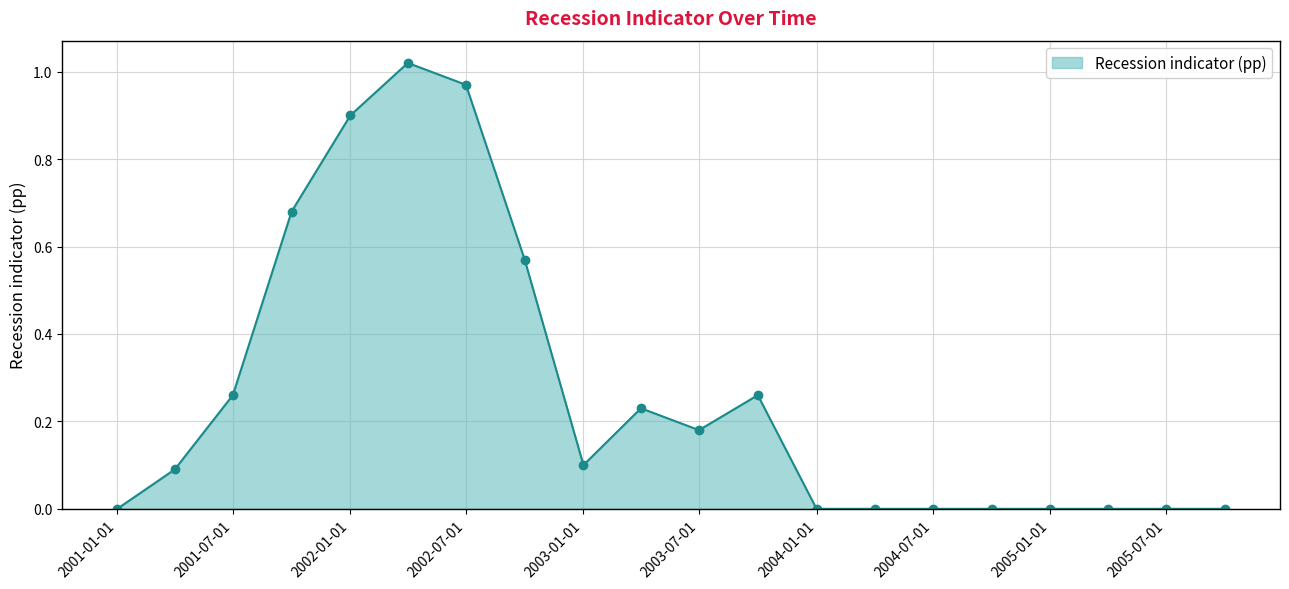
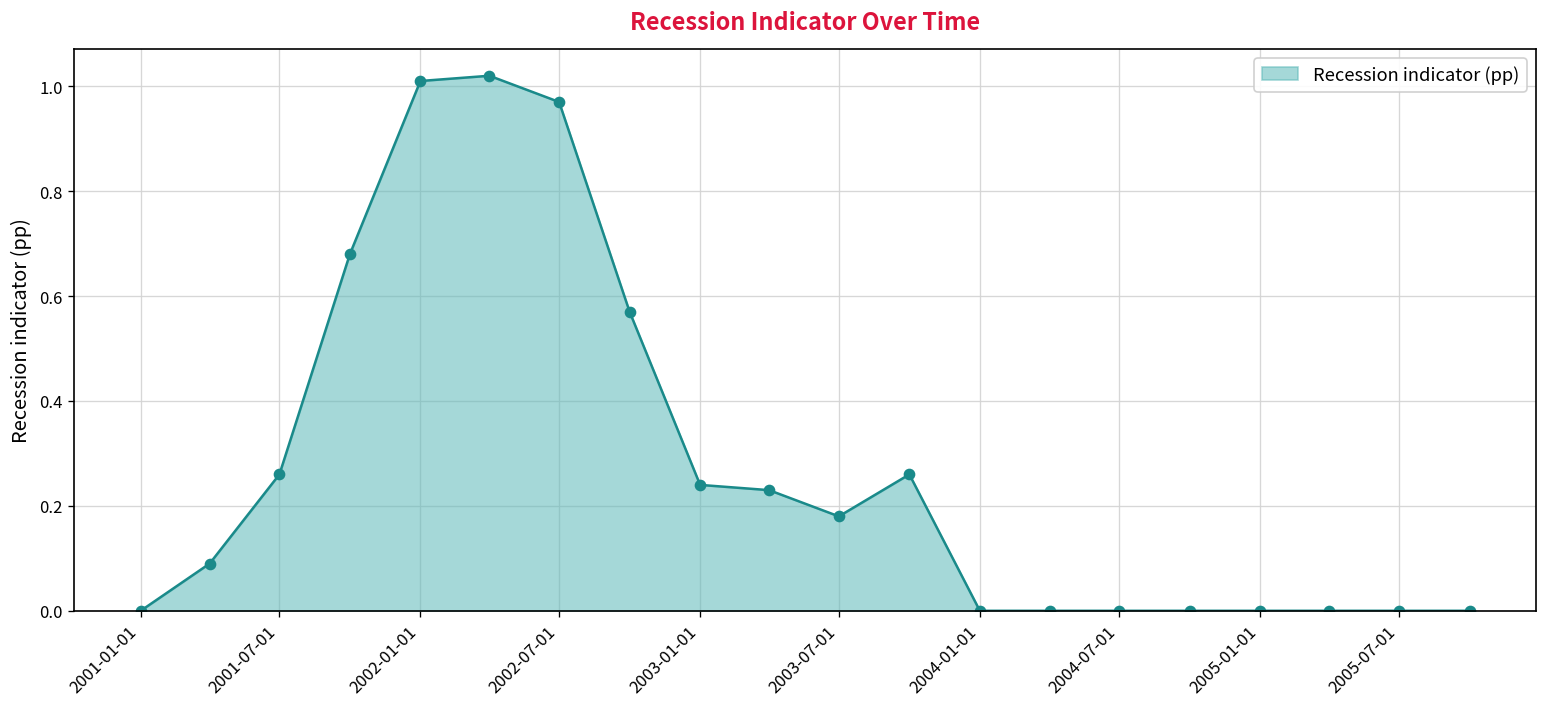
2002-01-01: 0.90 -> 1.01
2003-01-01: 0.10 -> 0.24
